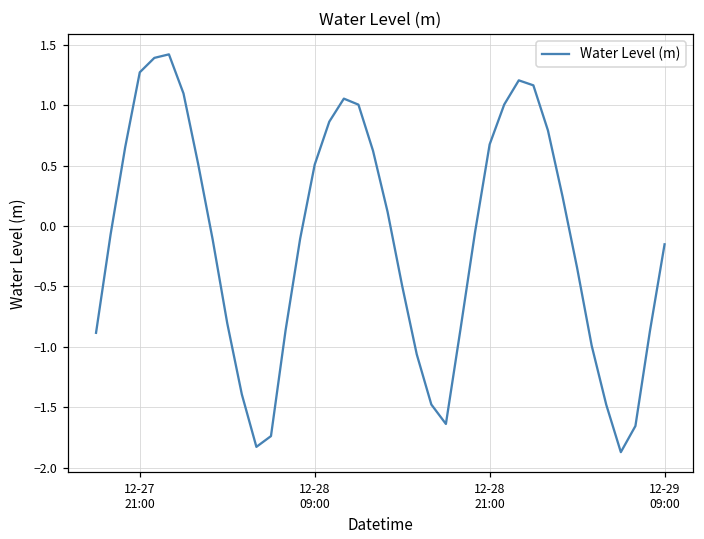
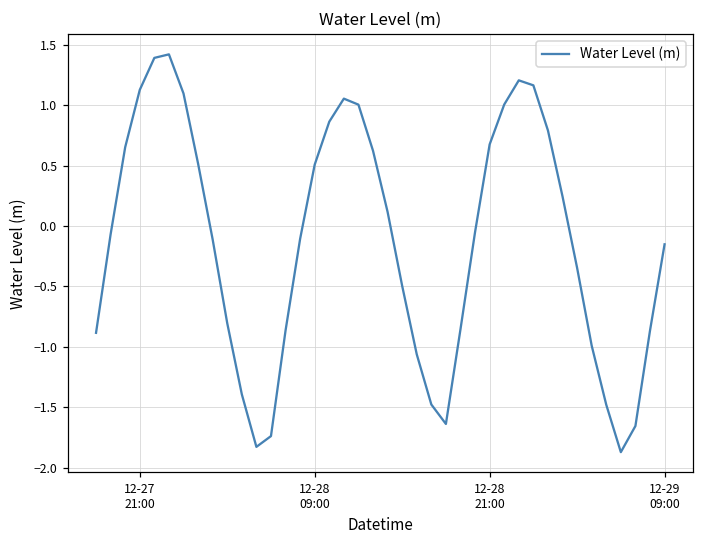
12-27 21:00: 1.27 -> 1.13
